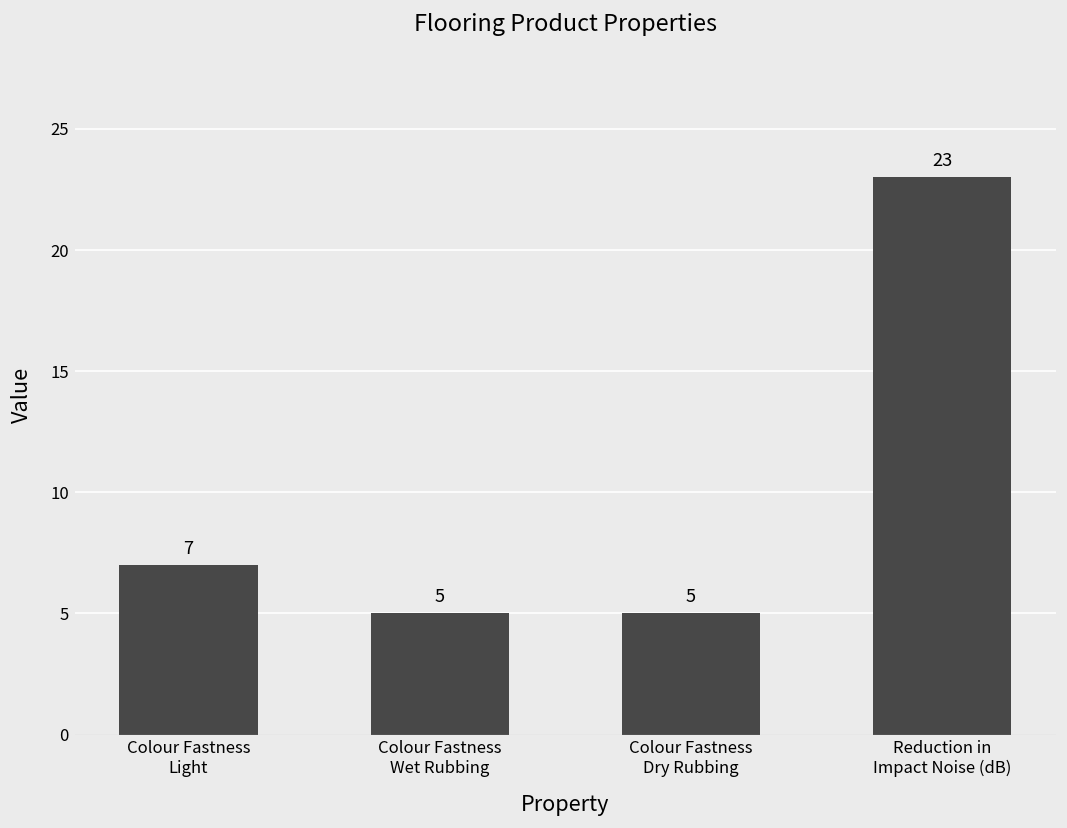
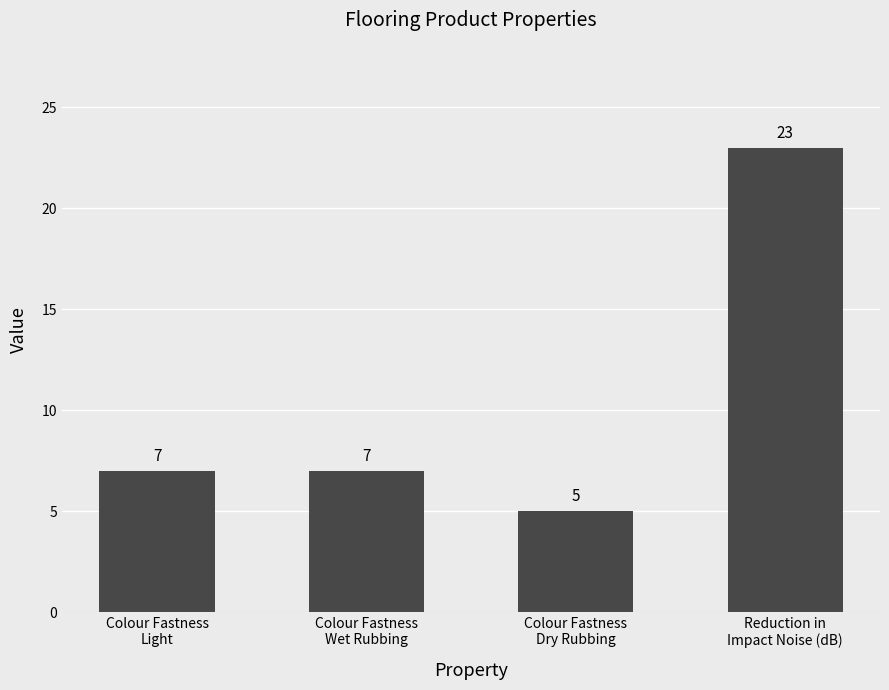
Colour Fastness Wet Rubbing: 5 -> 7
